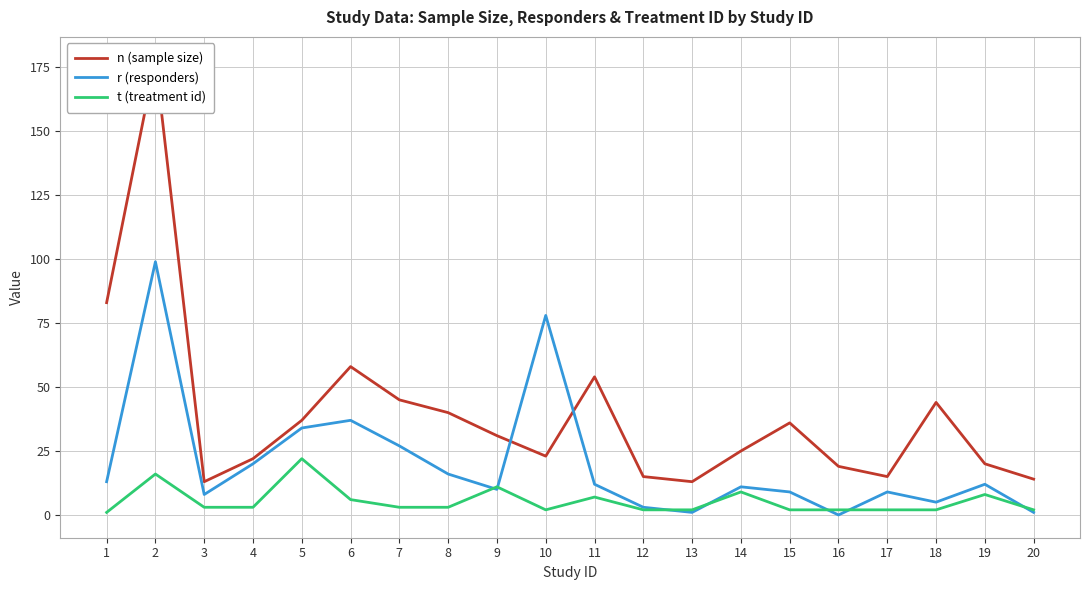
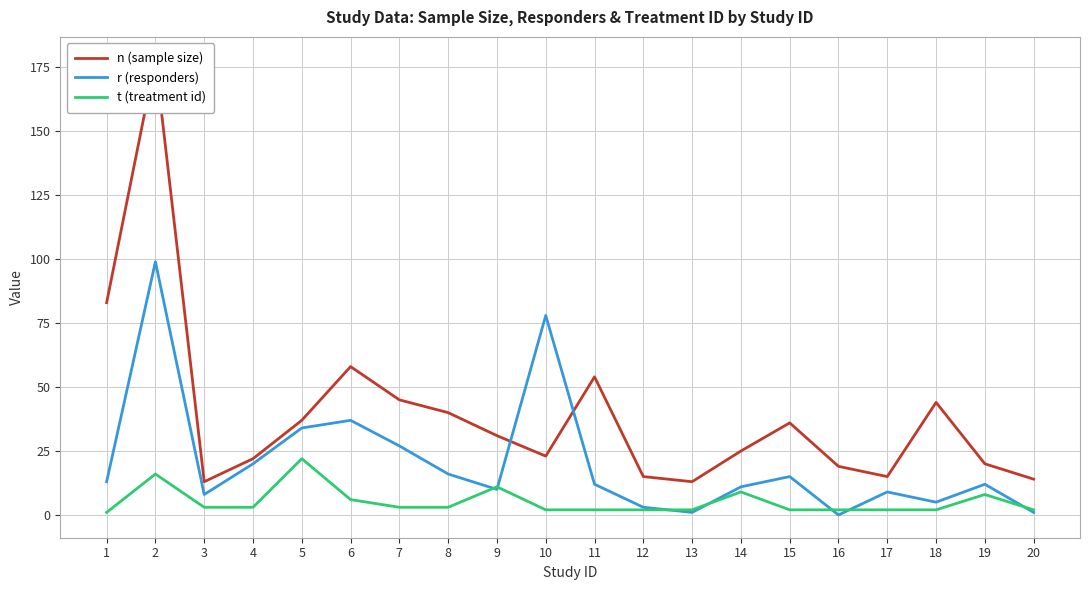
t (treatment id), 11: 7 -> 2
r (responders), 15: 9 -> 15
